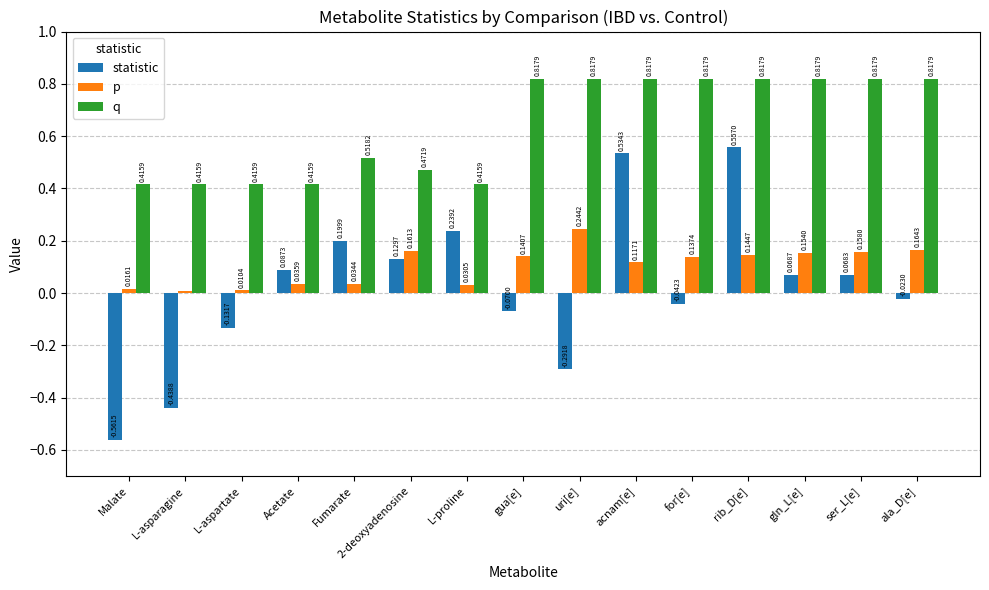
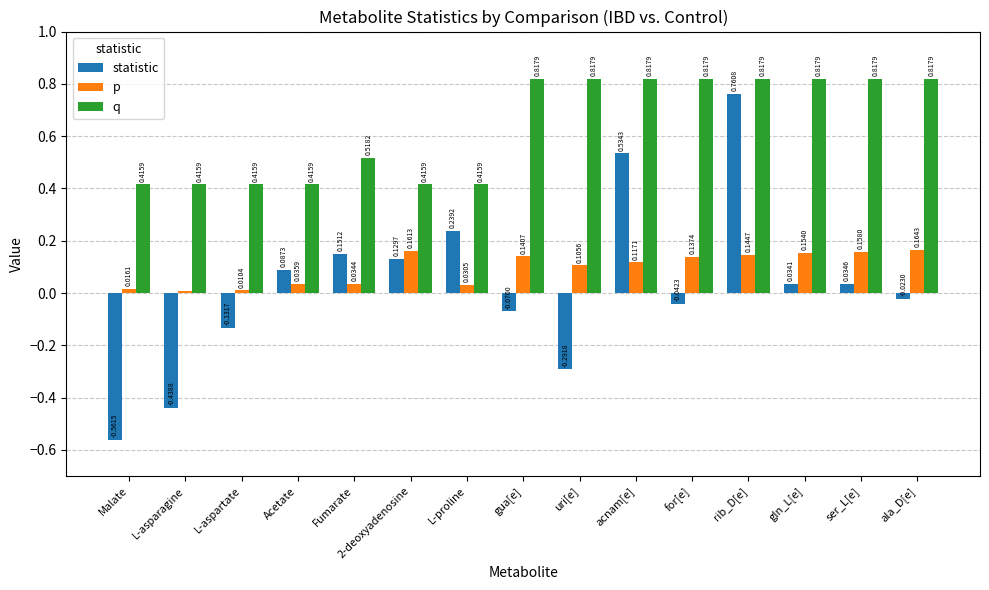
statistic, Fumarate: 0.1999 -> 0.1512
q, 2-deoxyadenosine: 0.4719 -> 0.4159
p, uri[e]: 0.2442 -> 0.1056
statistic, rib_D[e]: 0.5570 -> 0.7608
statistic, gln_L[e]: 0.0687 -> 0.0341
statistic, ser_L[e]: 0.0683 -> 0.0346
